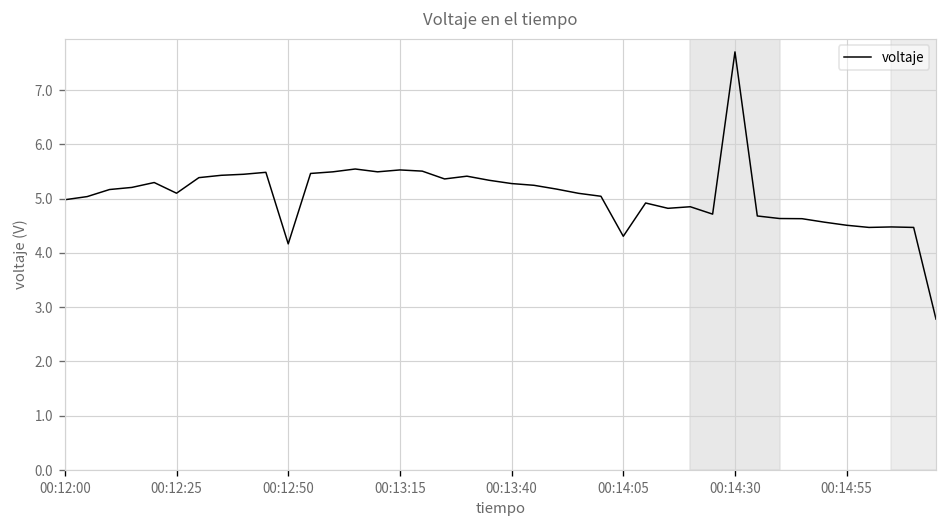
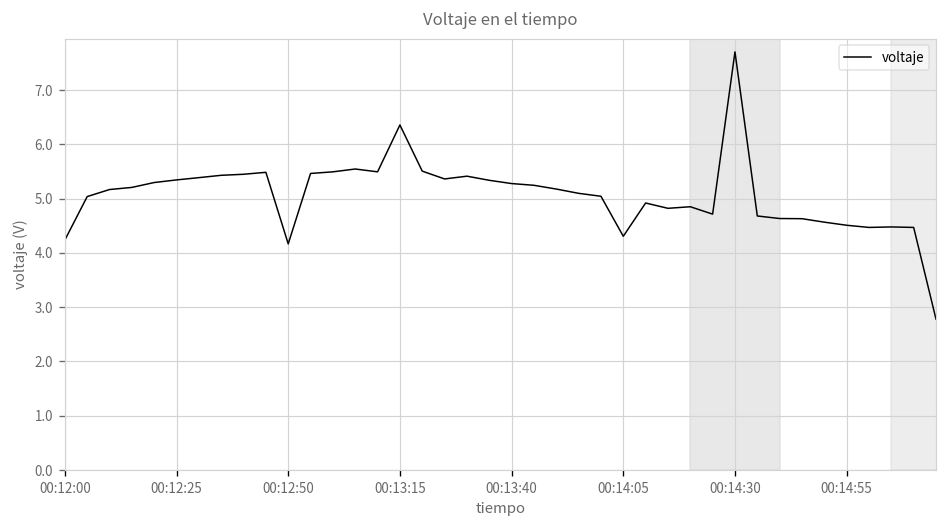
00:12:00: 5.0 -> 4.2
00:12:25: 5.1 -> 5.3
00:13:15: 5.5 -> 6.4
